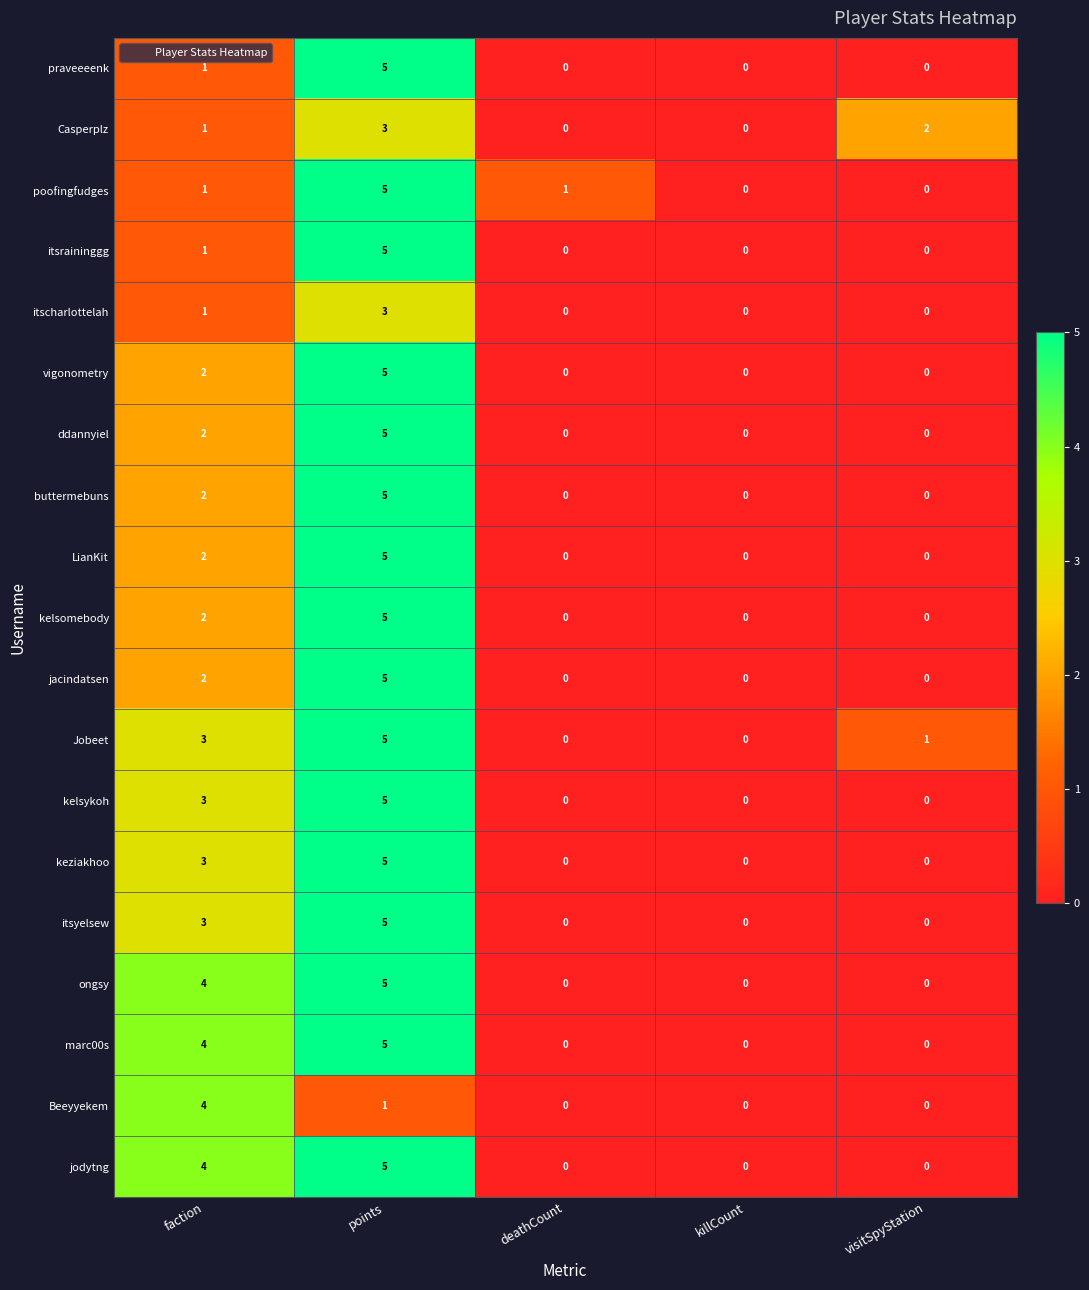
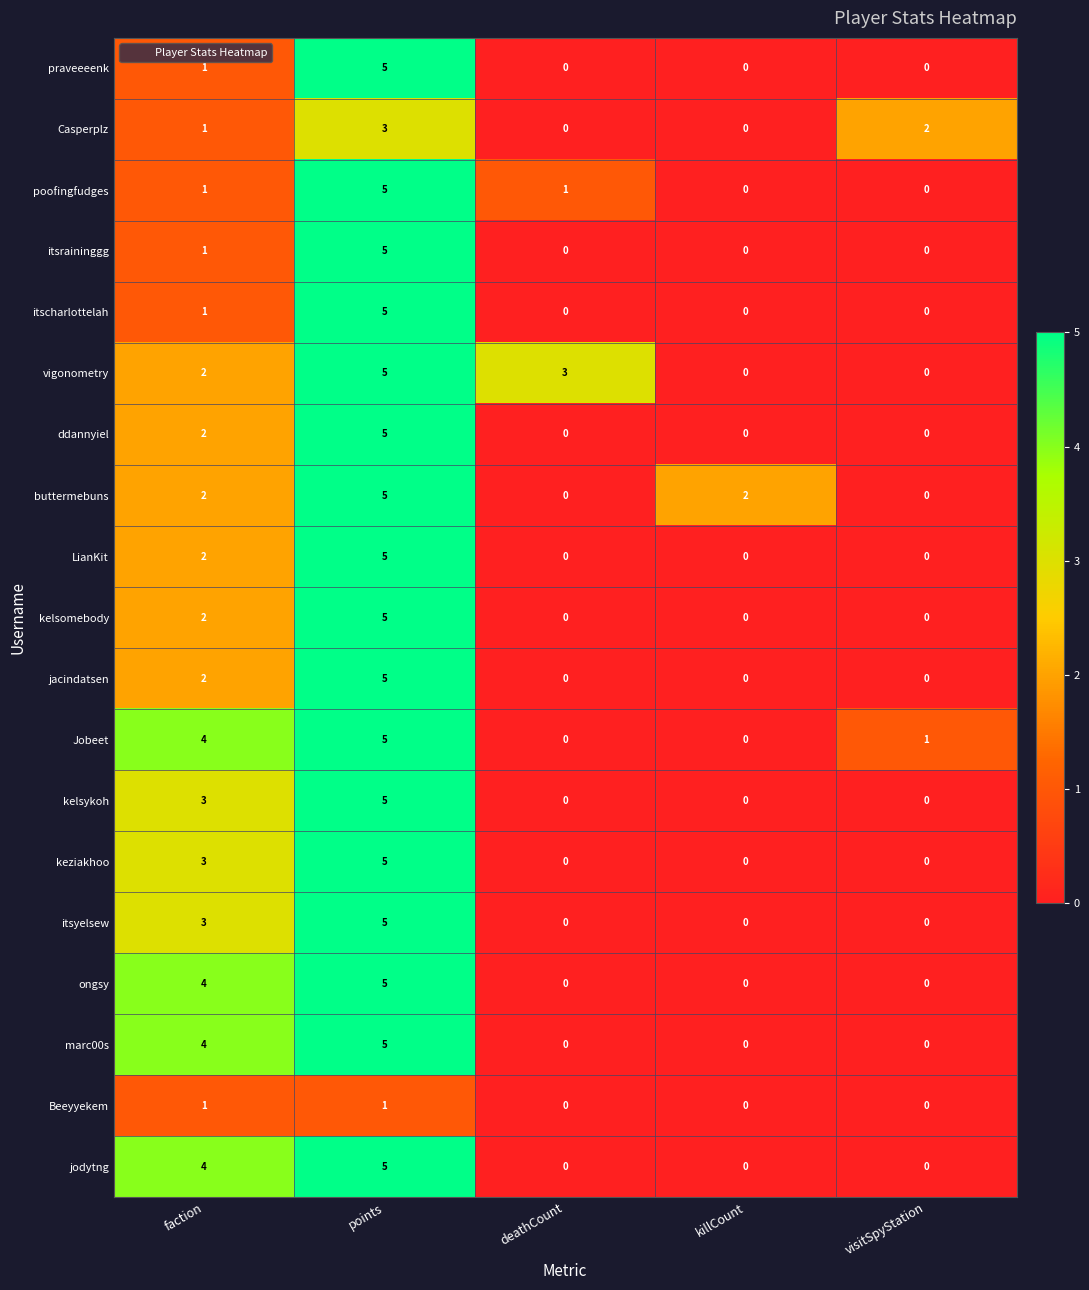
itscharlottelah, points: 3 -> 5
vigonometry, deathCount: 0 -> 3
buttermebuns, killCount: 0 -> 2
Jobeet, faction: 3 -> 4
Beeyyekem, faction: 4 -> 1
